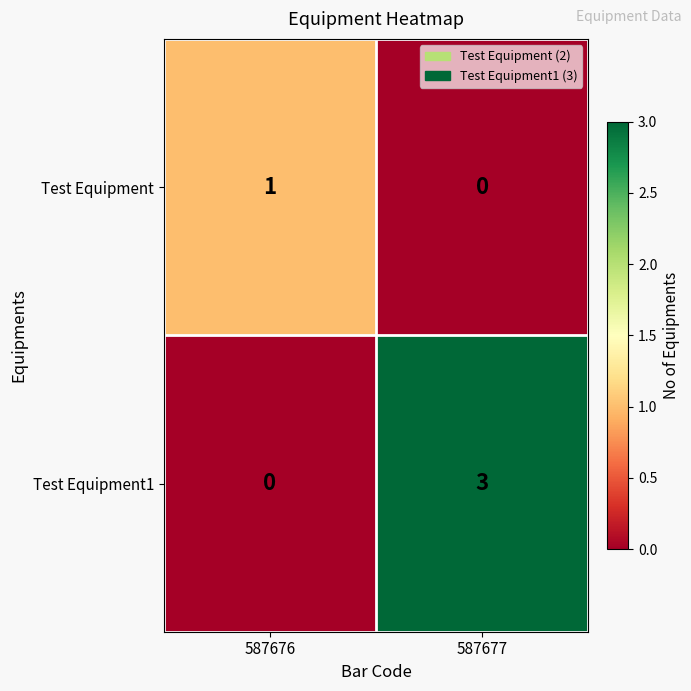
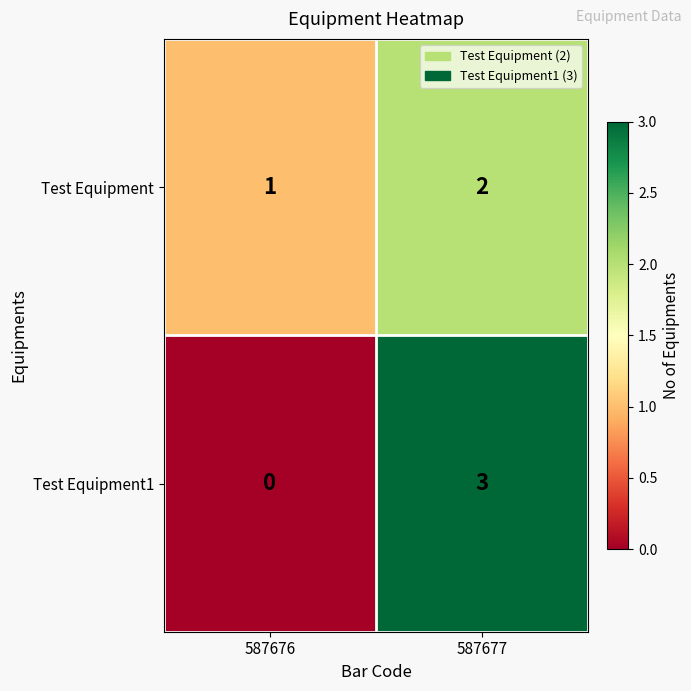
Test Equipment, 587677: 0 -> 2
